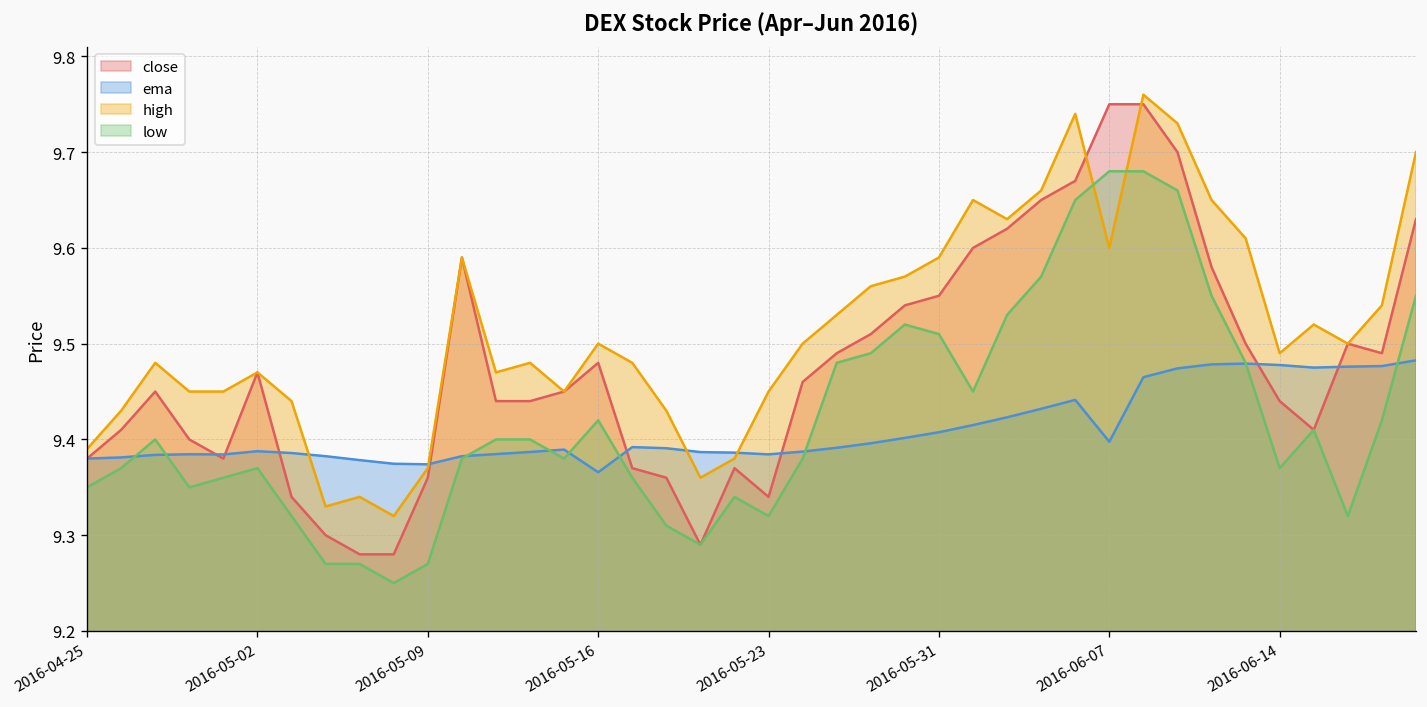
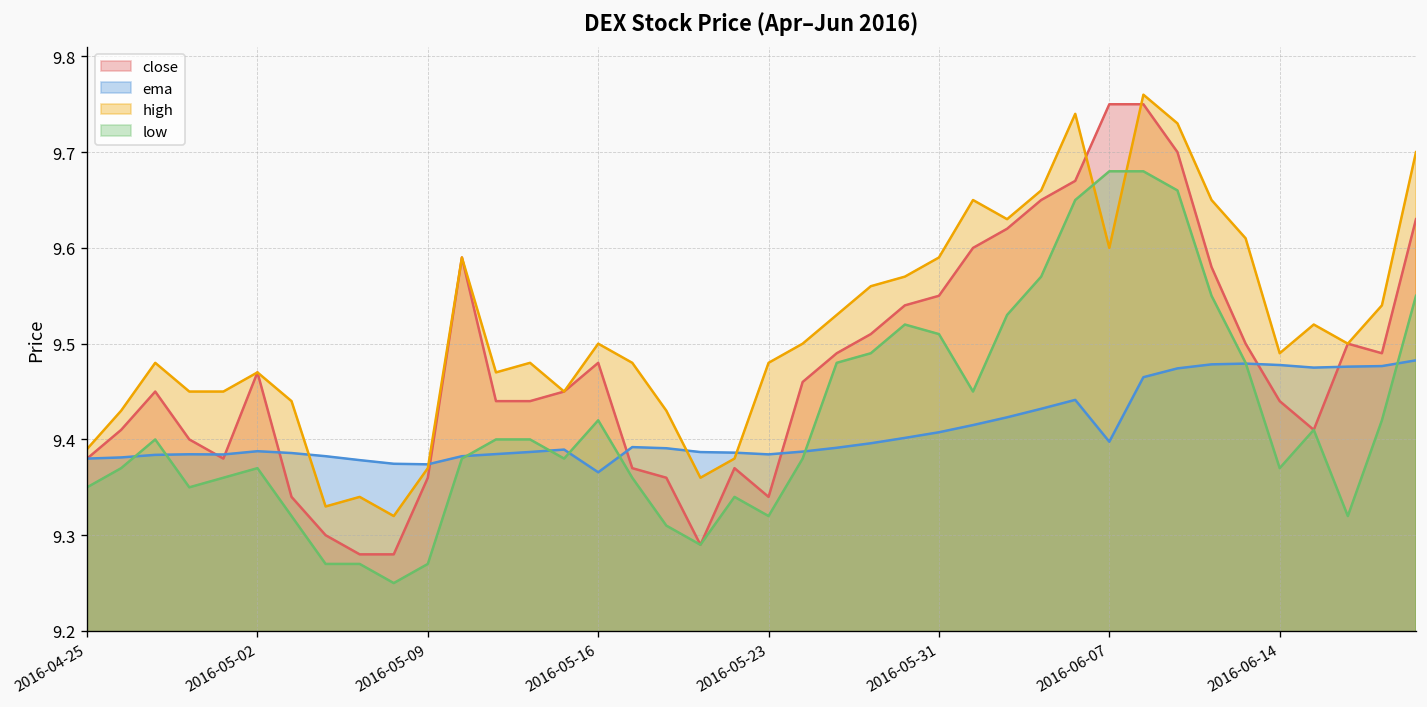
high, 2016-05-23: 9.45 -> 9.48
